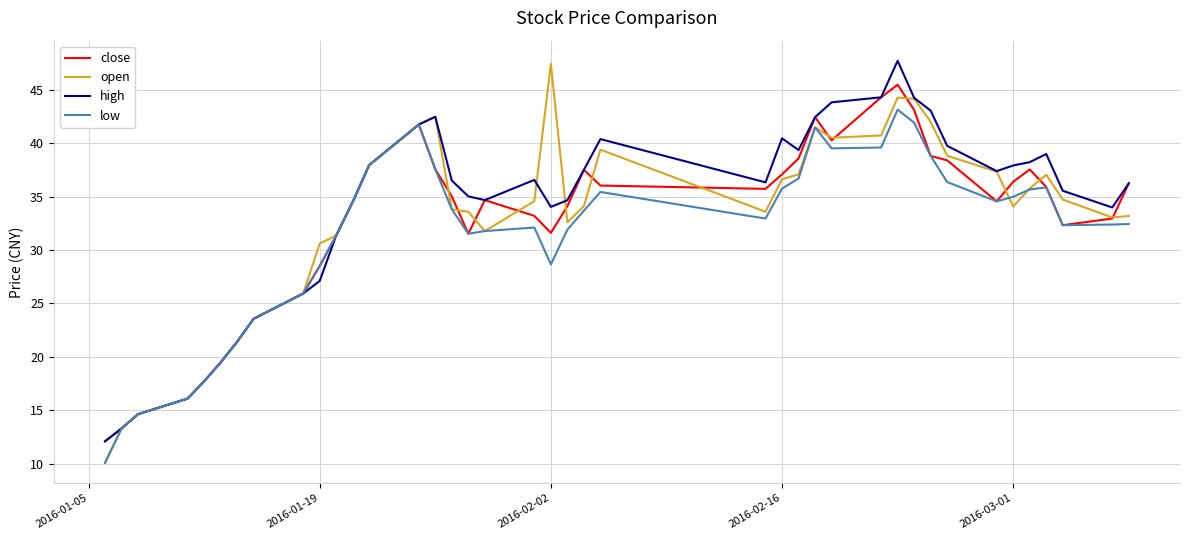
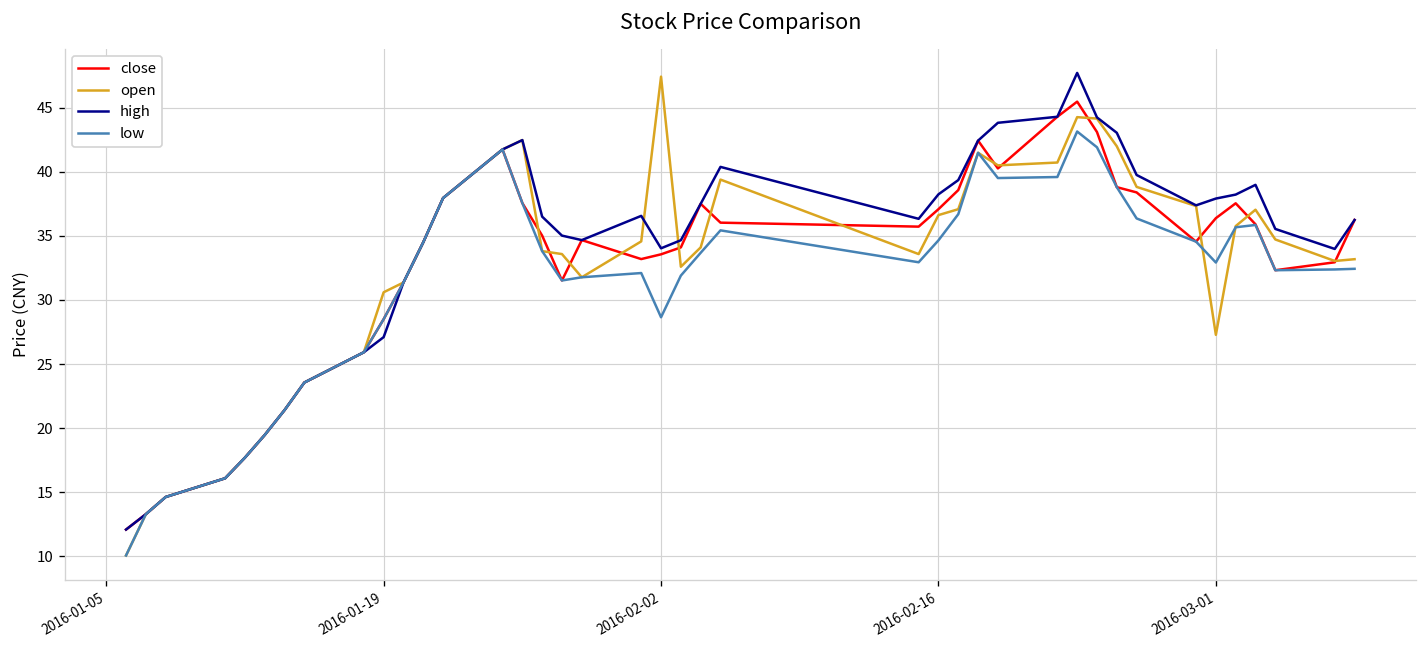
close, 2016-02-02: 31.6 -> 33.6
high, 2016-02-16: 40.5 -> 38.2
low, 2016-02-16: 35.8 -> 34.7
open, 2016-03-01: 34.1 -> 27.3
low, 2016-03-01: 35.0 -> 32.9
